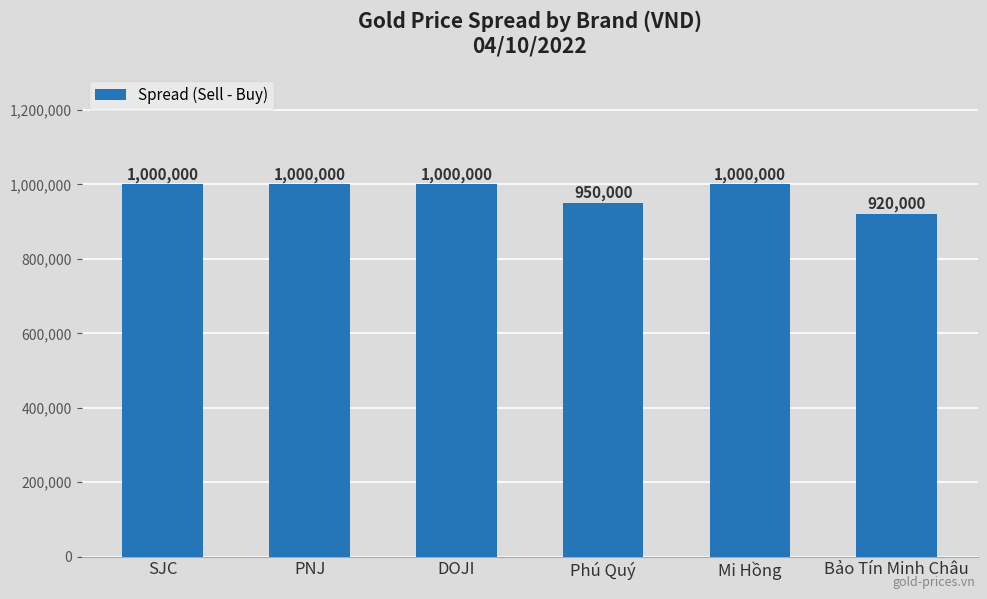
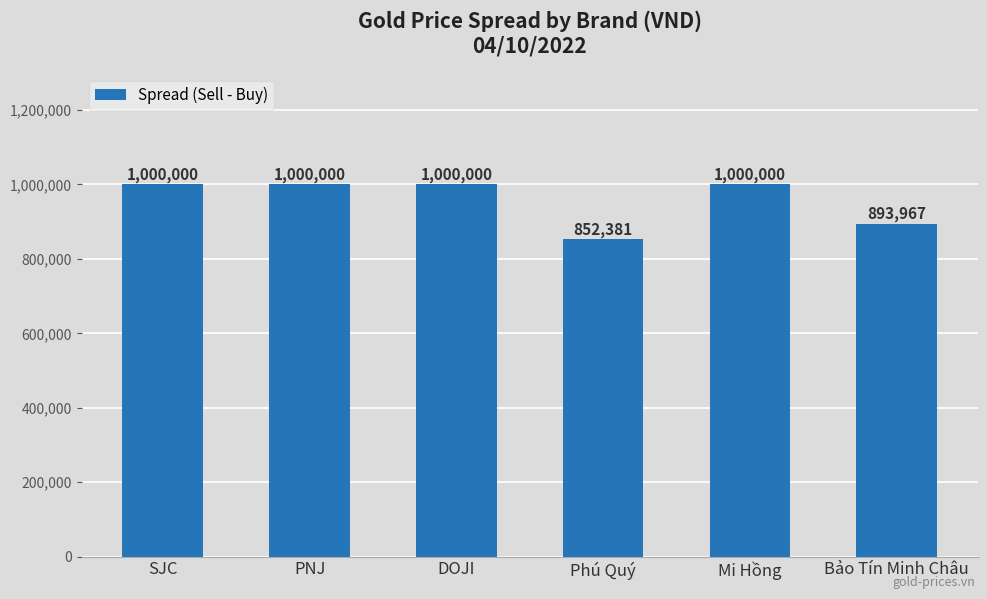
Phú Quý: 950,000 -> 852,381
Bảo Tín Minh Châu: 920,000 -> 893,967
